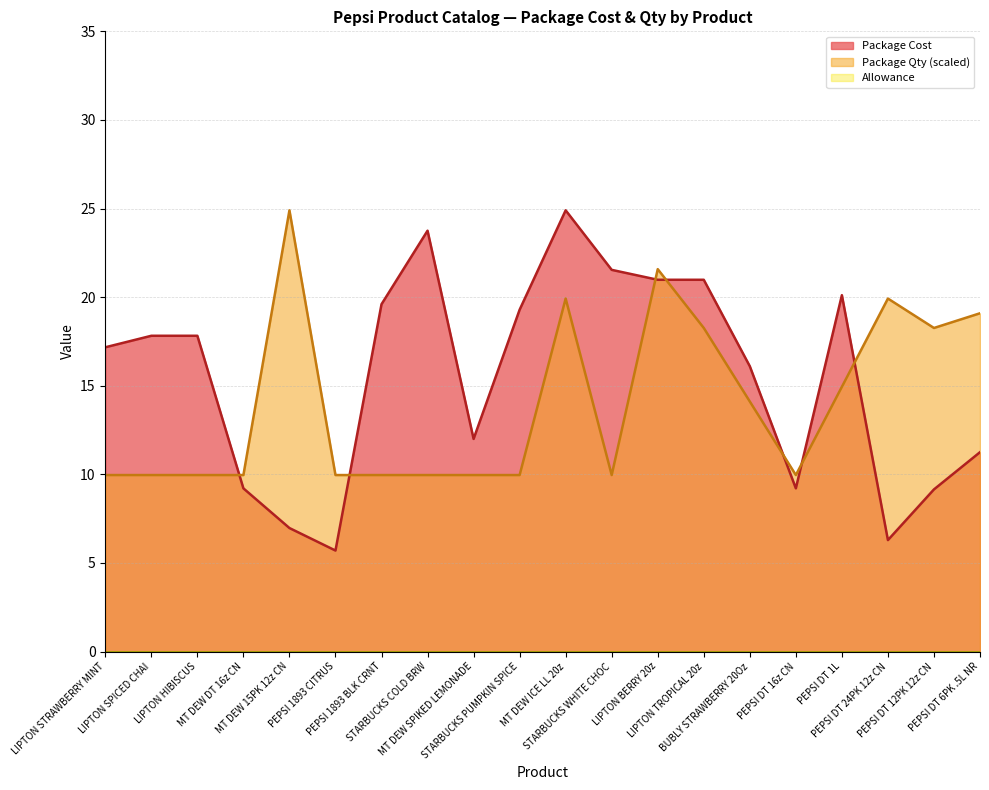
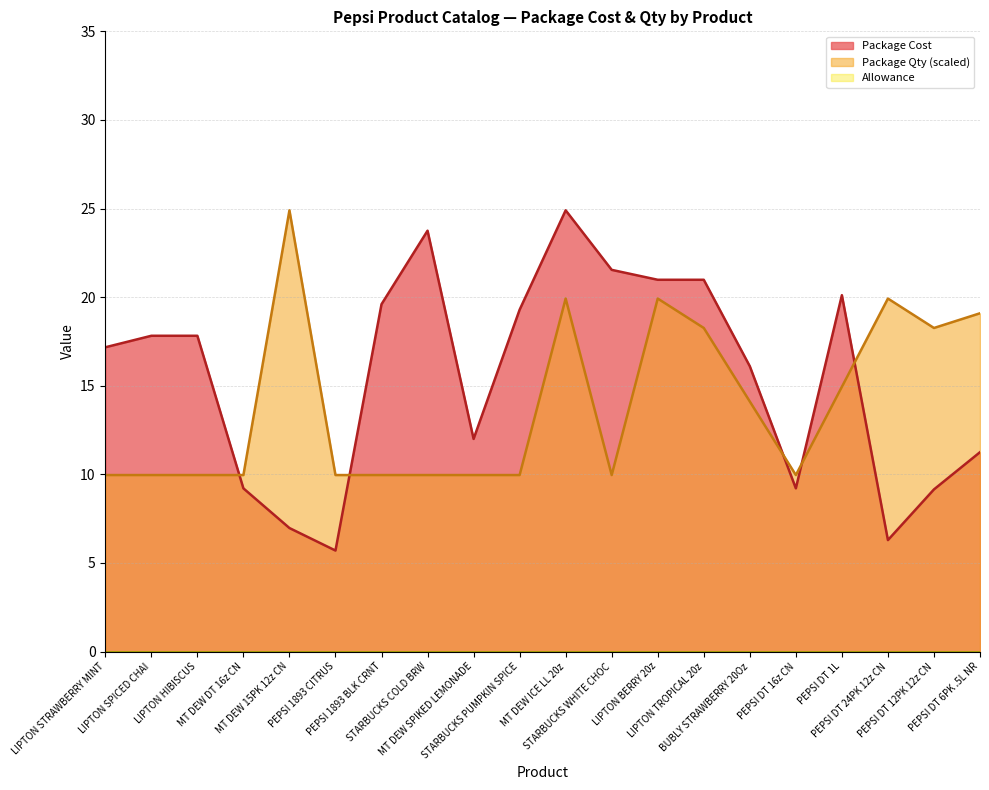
Package Qty (scaled), LIPTON BERRY 20z: 21.6 -> 19.9
